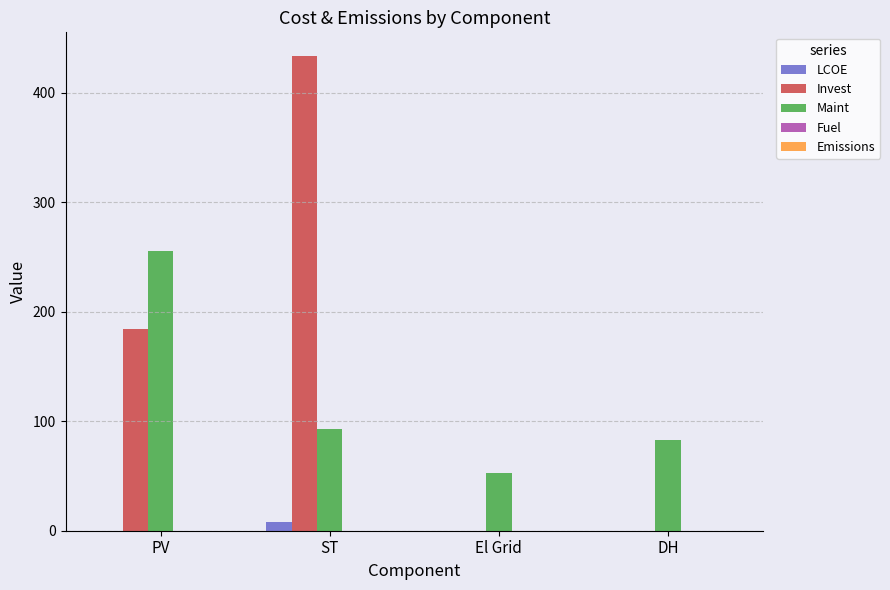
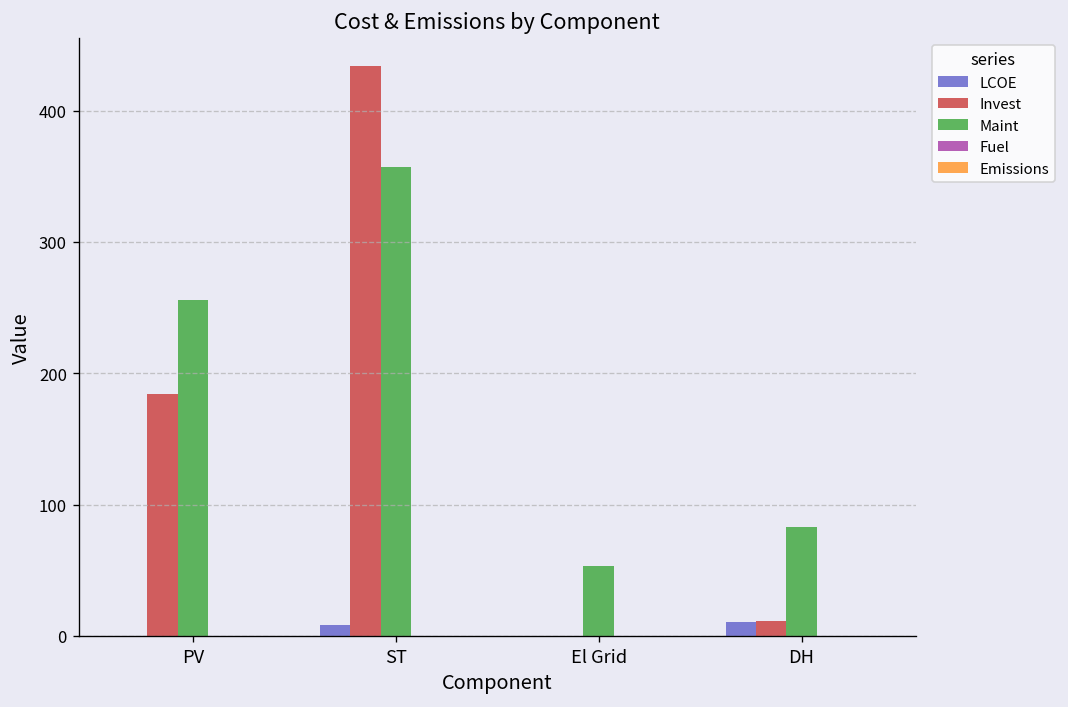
Maint, ST: 93 -> 357
LCOE, DH: 0 -> 10
Invest, DH: 0 -> 11
